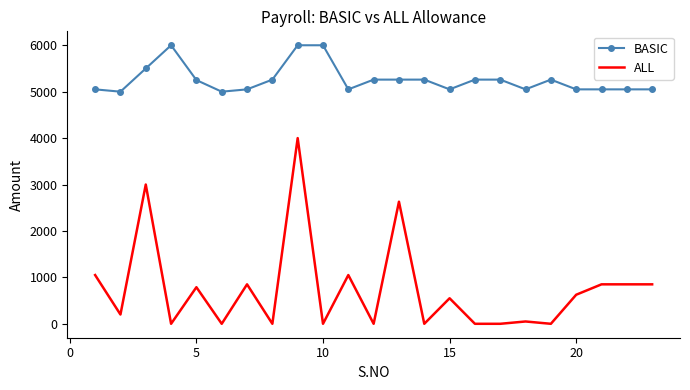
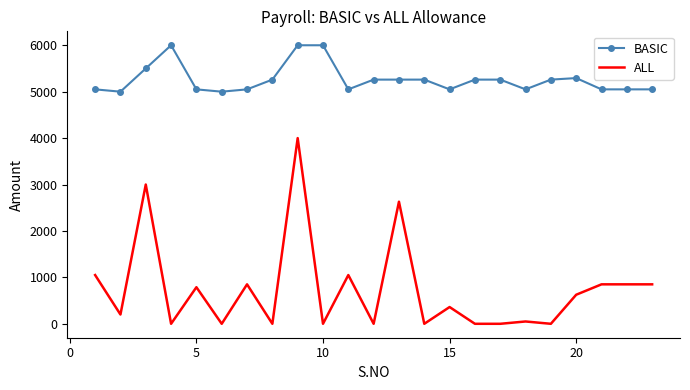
BASIC, 5: 5300 -> 5100
ALL, 15: 600 -> 400
BASIC, 20: 5100 -> 5300
